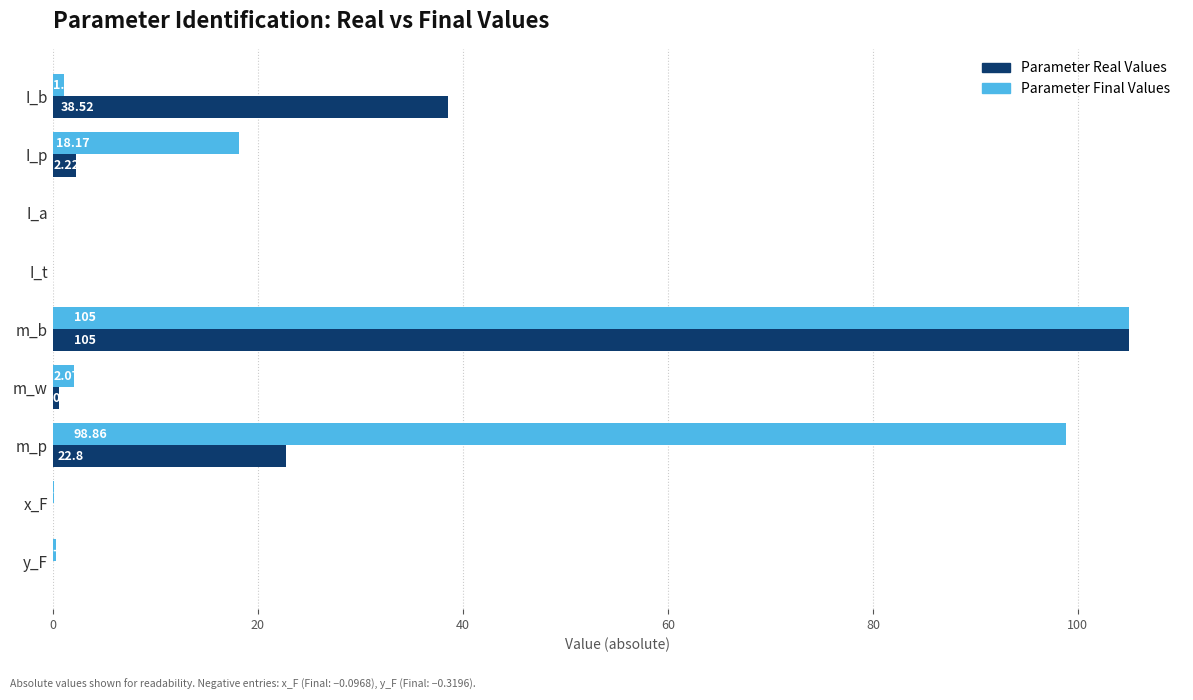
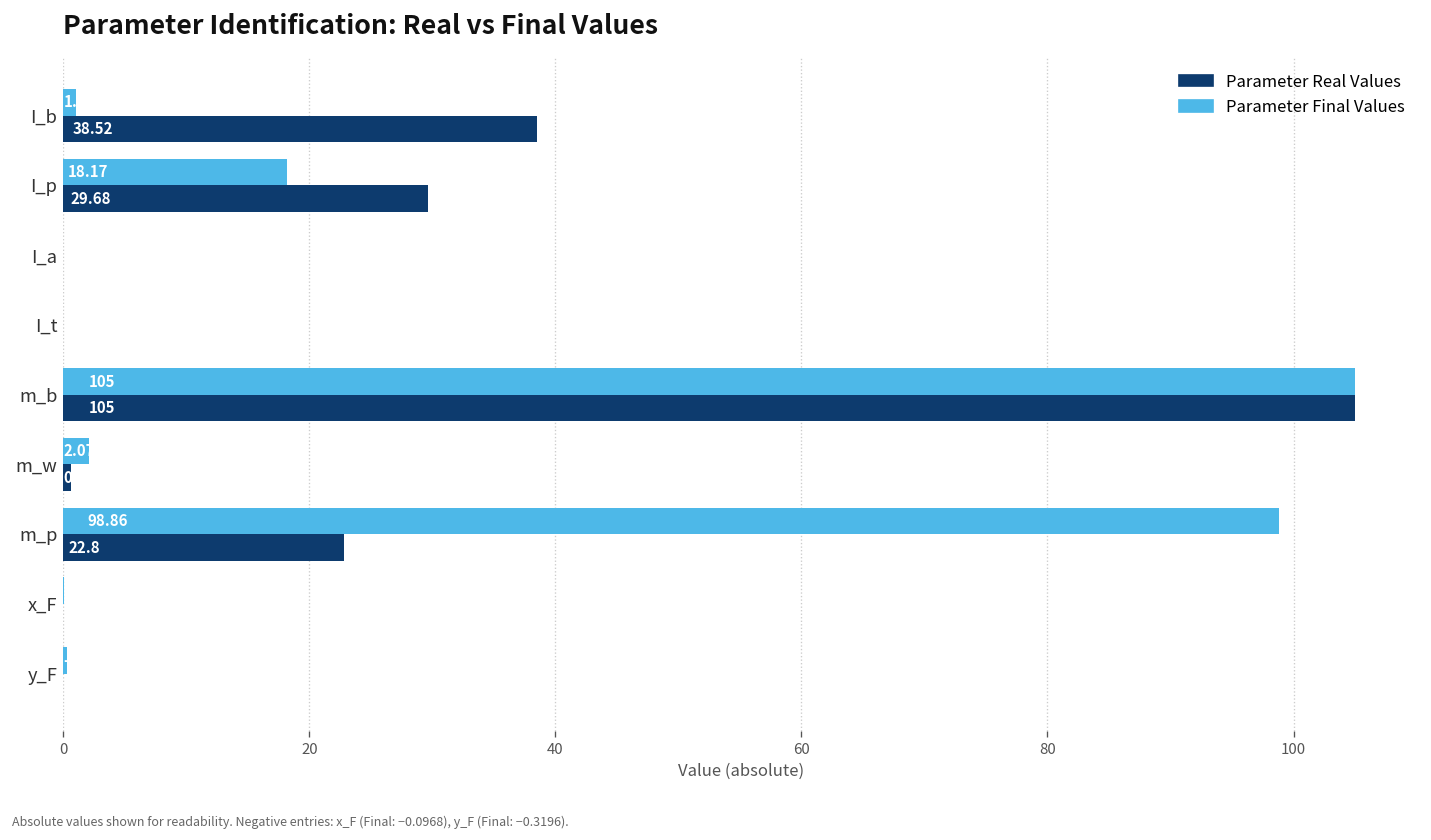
Parameter Real Values, I_p: 2.222 -> 29.68
